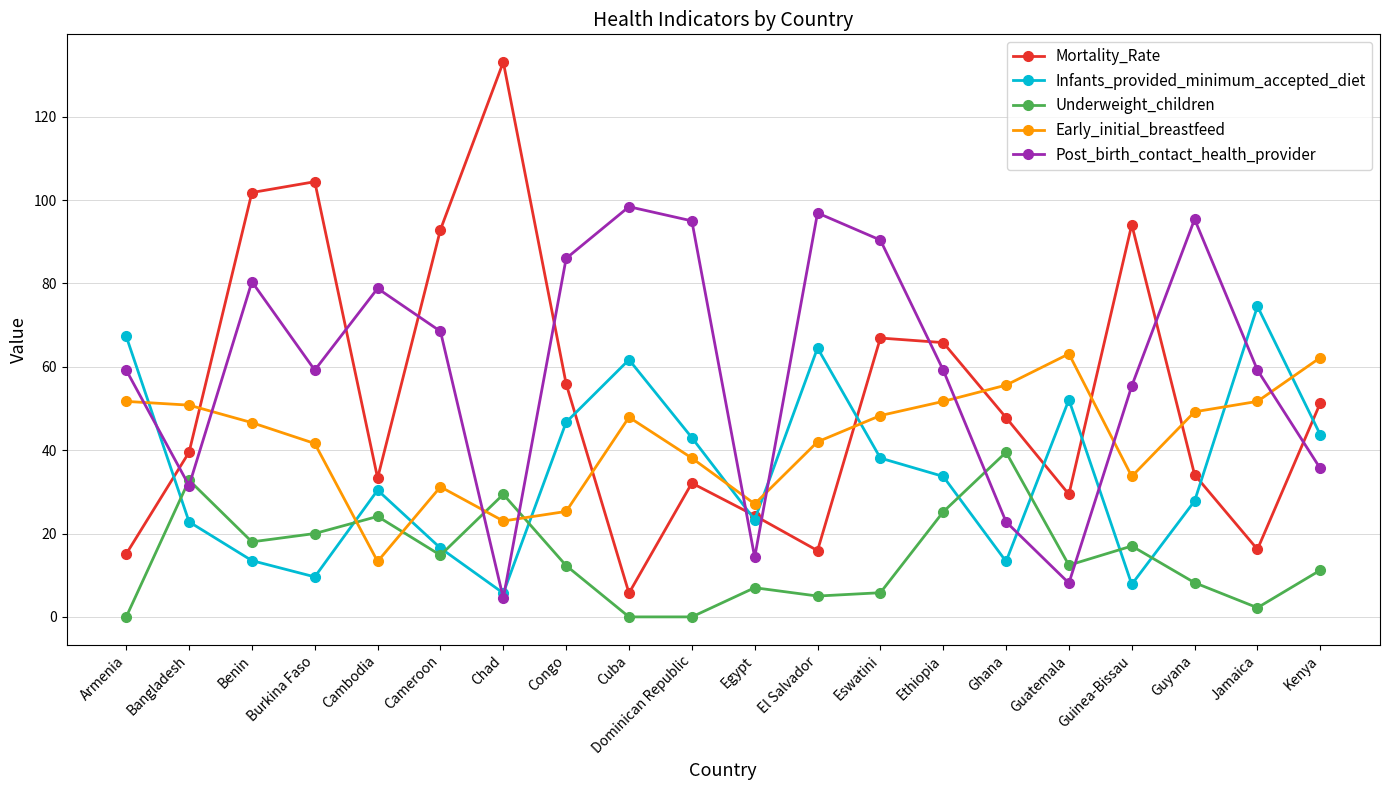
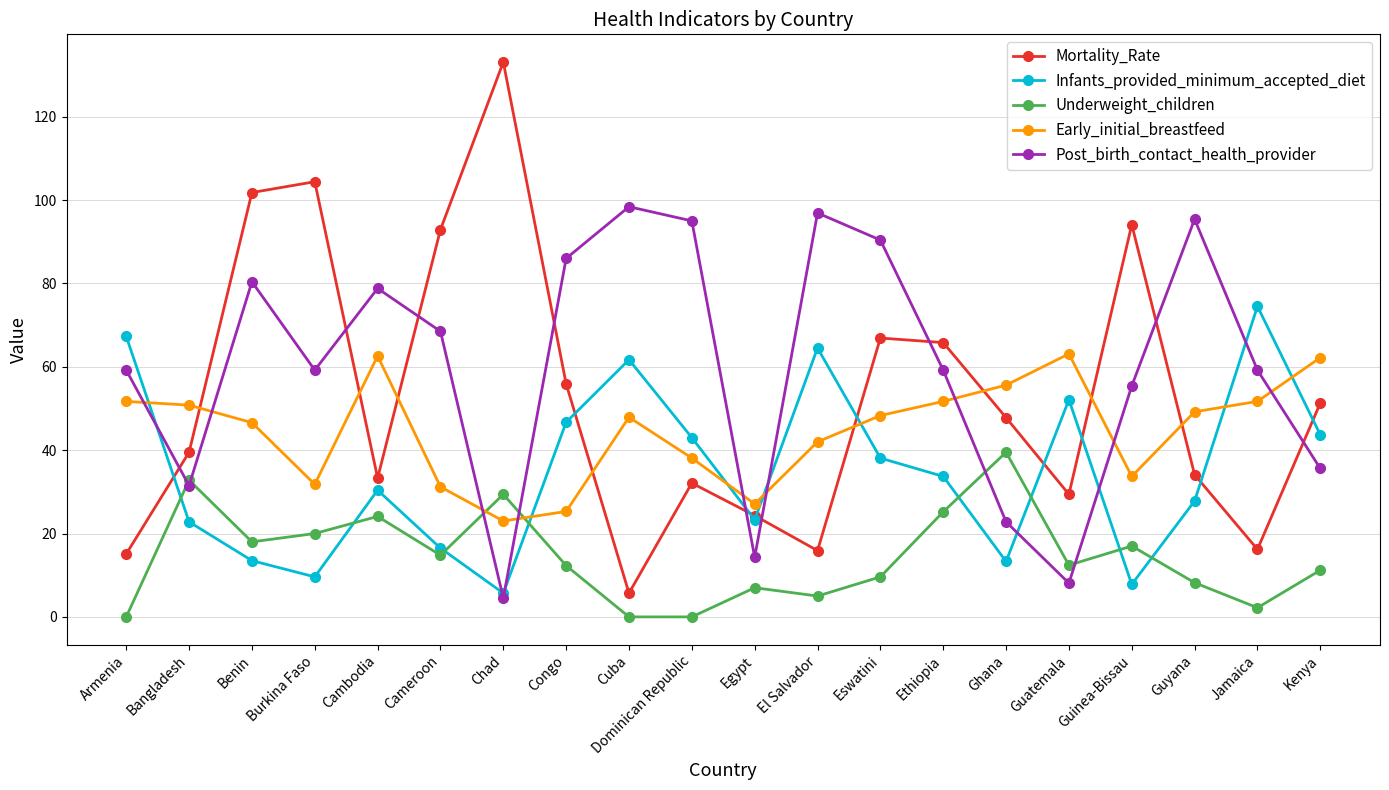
Early_initial_breastfeed, Burkina Faso: 42 -> 32
Early_initial_breastfeed, Cambodia: 13 -> 63
Underweight_children, Eswatini: 6 -> 10
